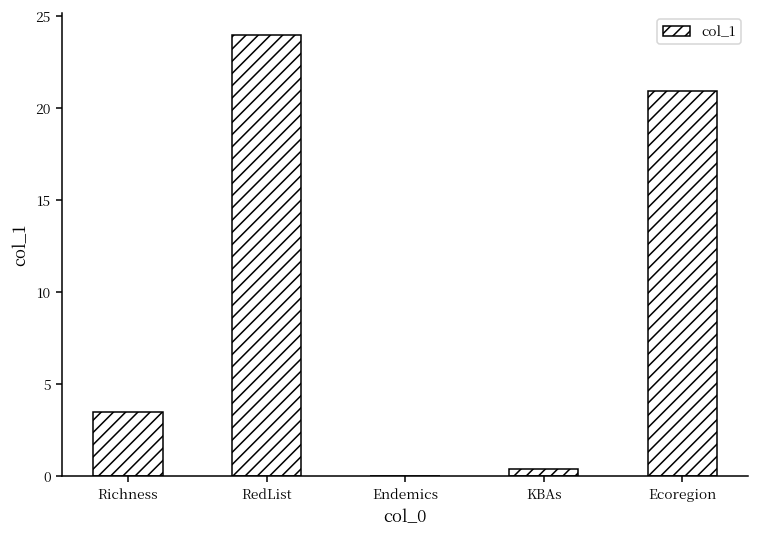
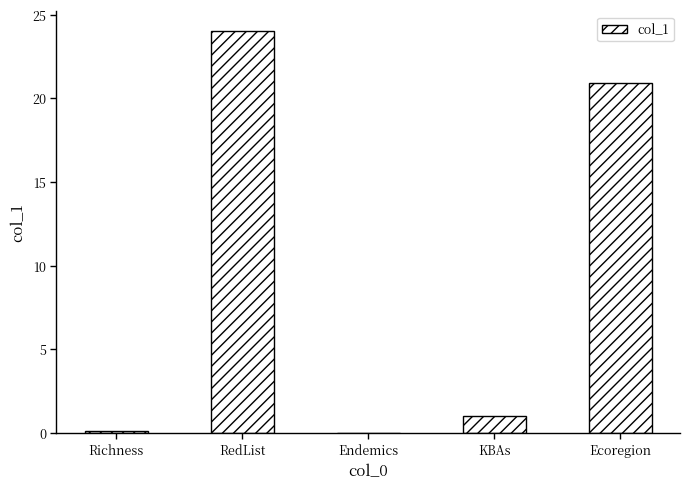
Richness: 3.5 -> 0.1
KBAs: 0.4 -> 1.0
